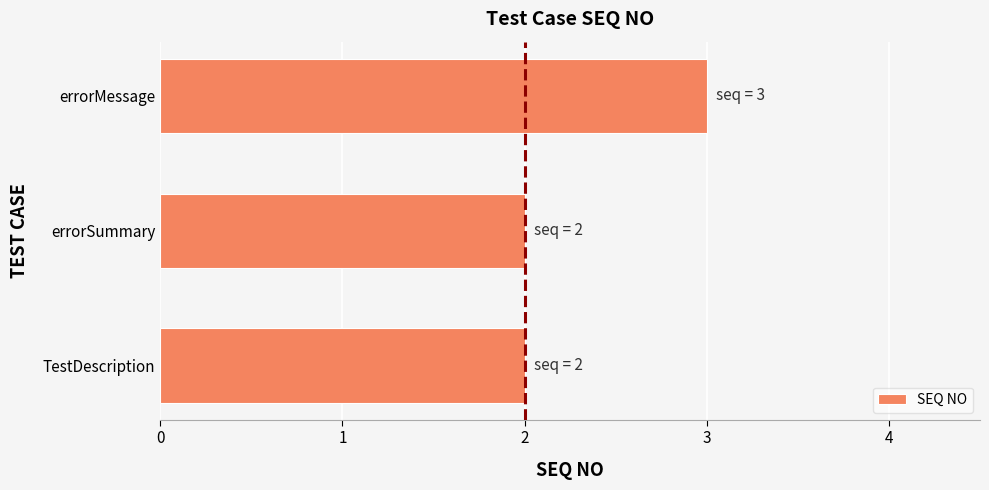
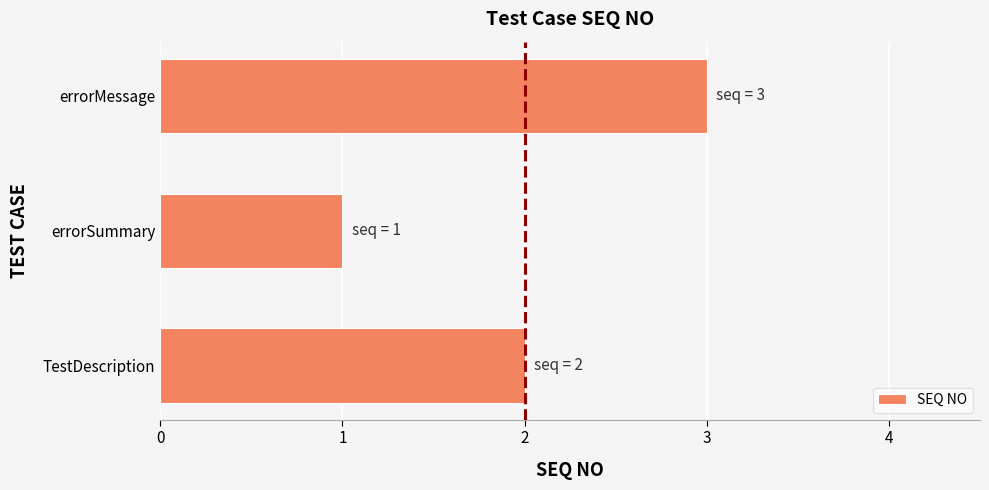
errorSummary: 2 -> 1
